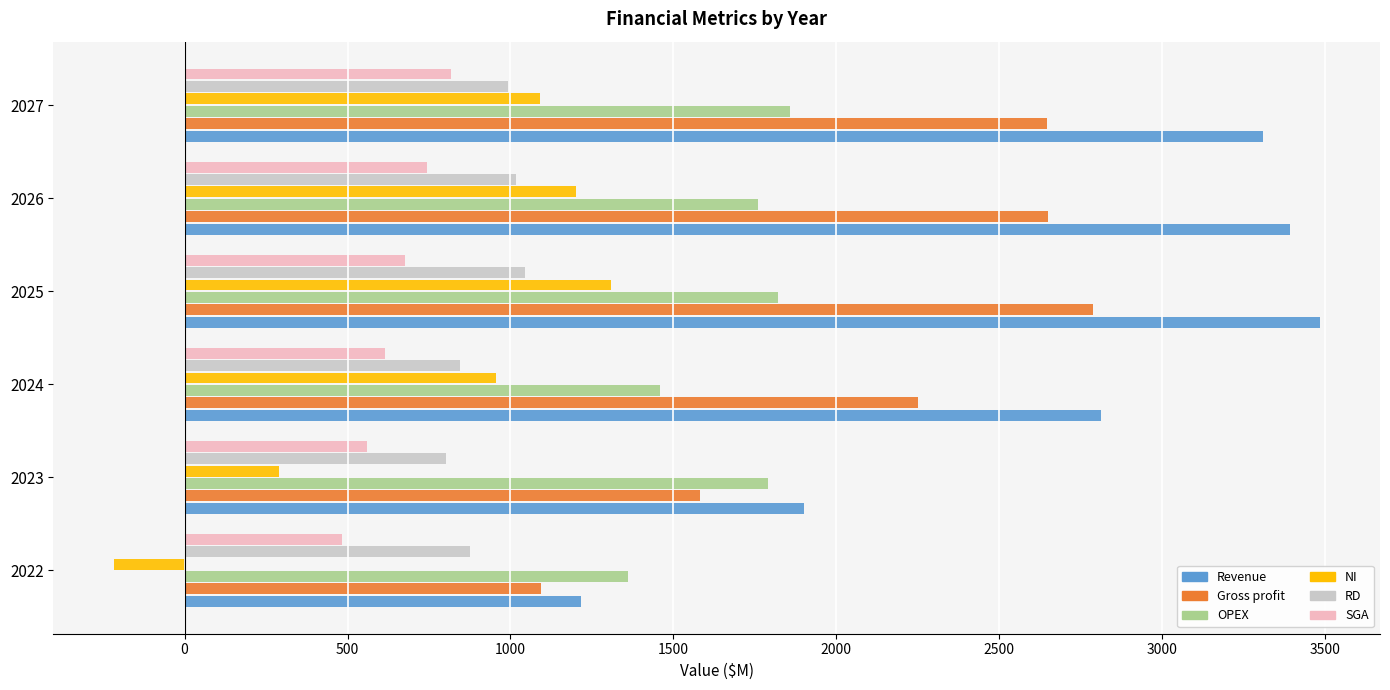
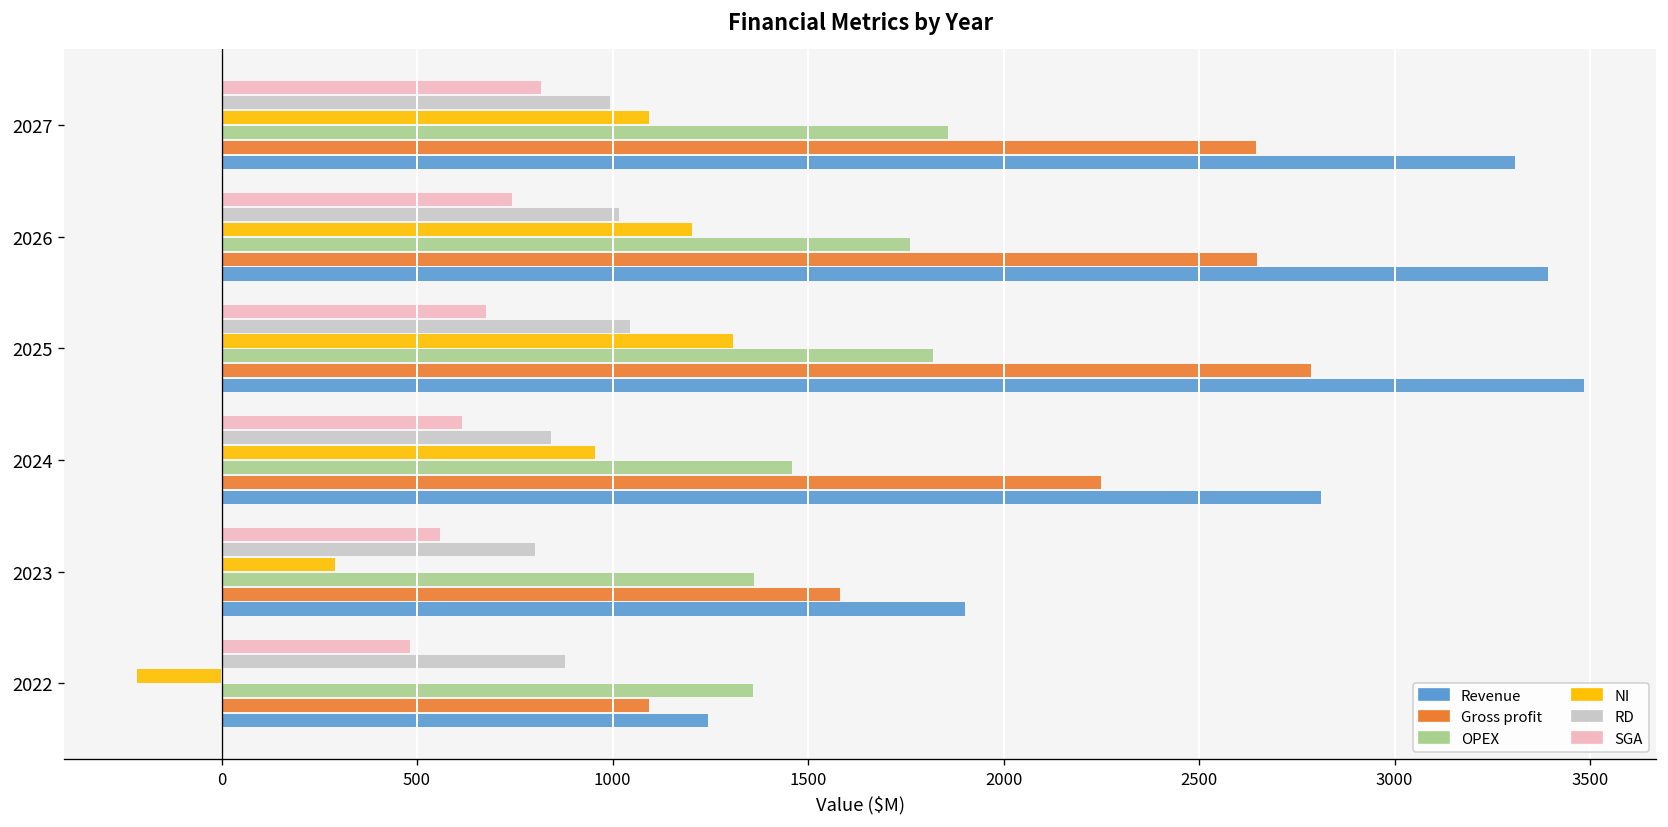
OPEX, 2023: 1790 -> 1360
Revenue, 2022: 1220 -> 1240
